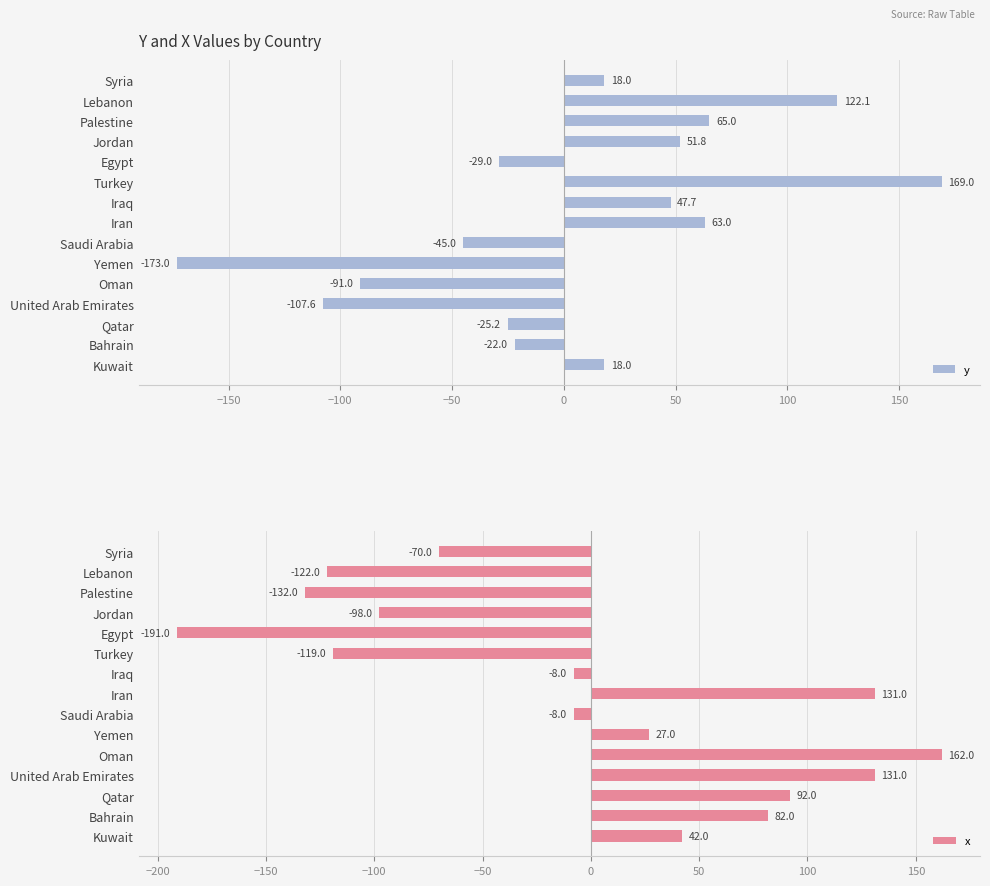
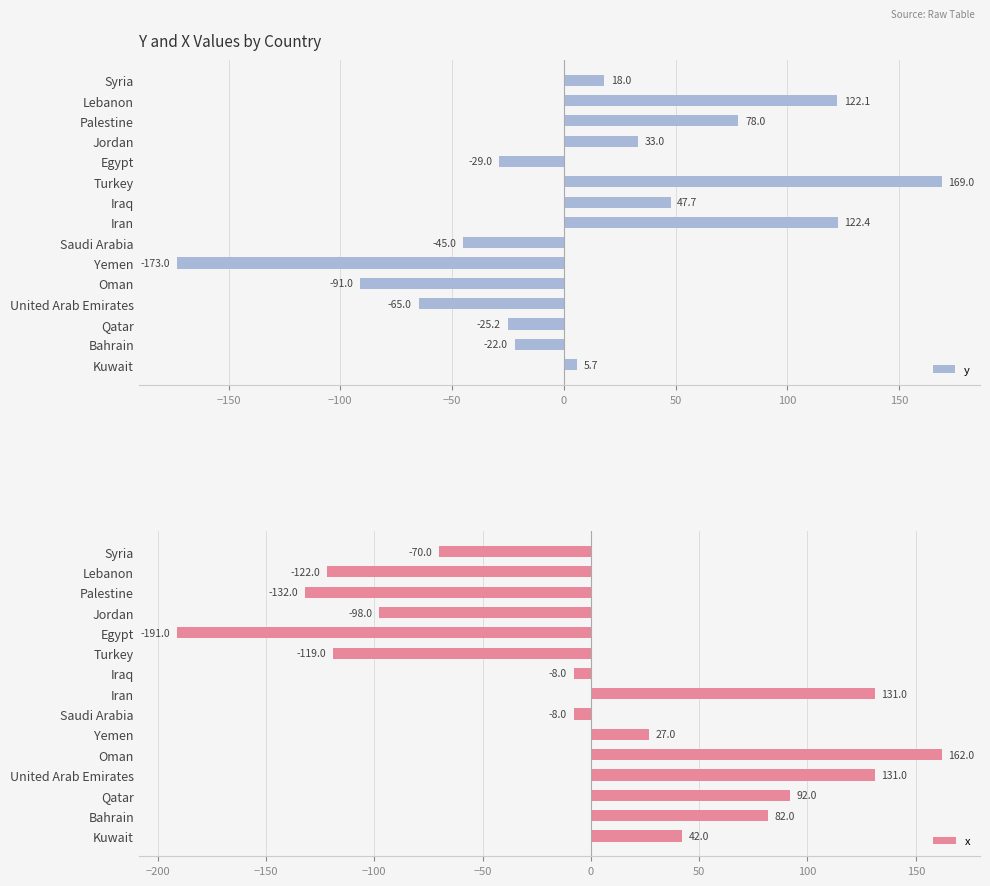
Y and X Values by Country, Palestine: 65.0 -> 78.0
Y and X Values by Country, Jordan: 51.8 -> 33.0
Y and X Values by Country, Iran: 63.0 -> 122.4
Y and X Values by Country, United Arab Emirates: -107.6 -> -65.0
Y and X Values by Country, Kuwait: 18.0 -> 5.7
